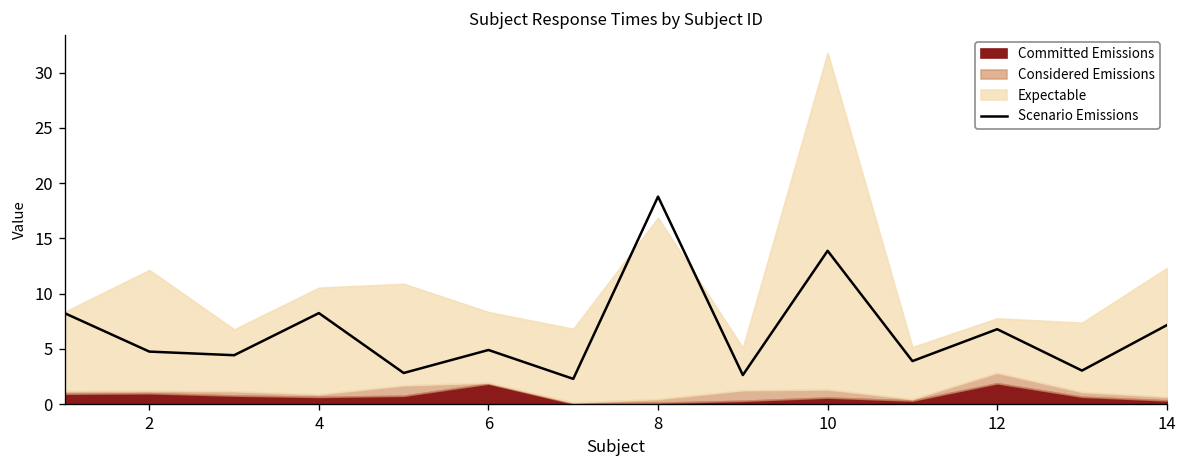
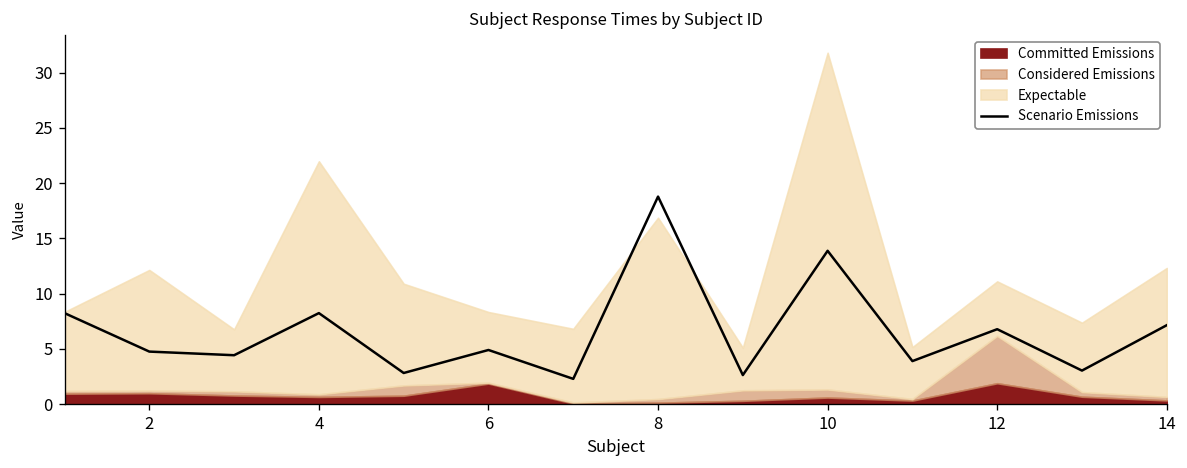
Expectable, 4: 10 -> 21
Considered Emissions, 12: 1 -> 4
